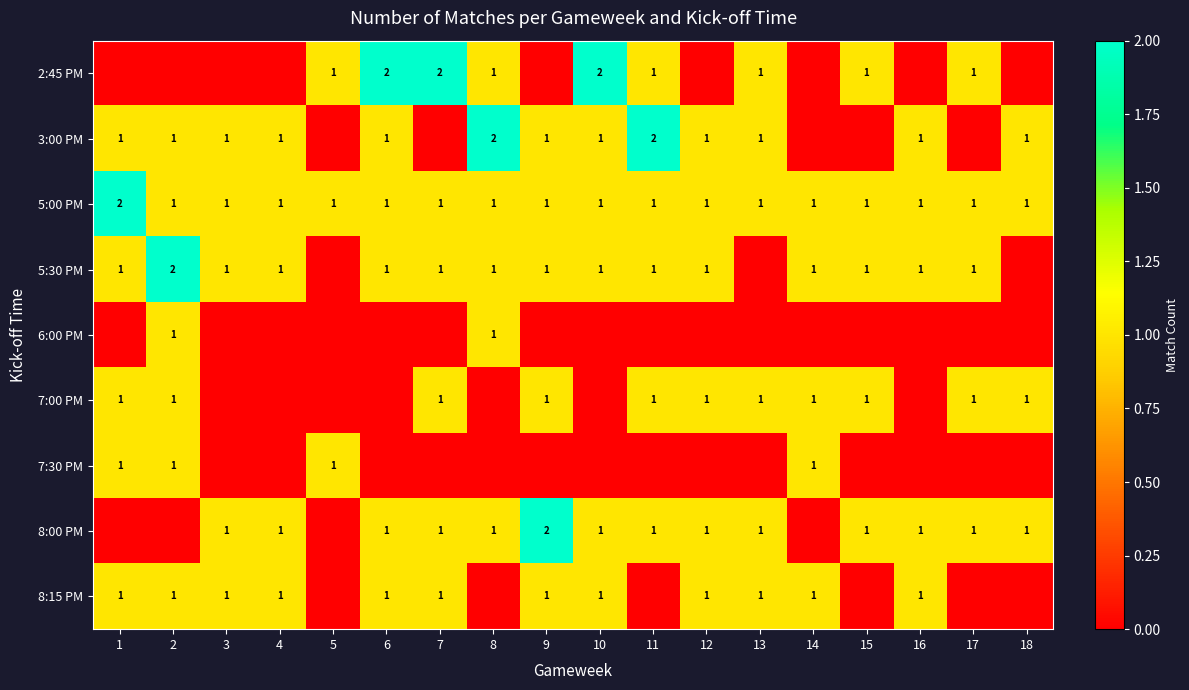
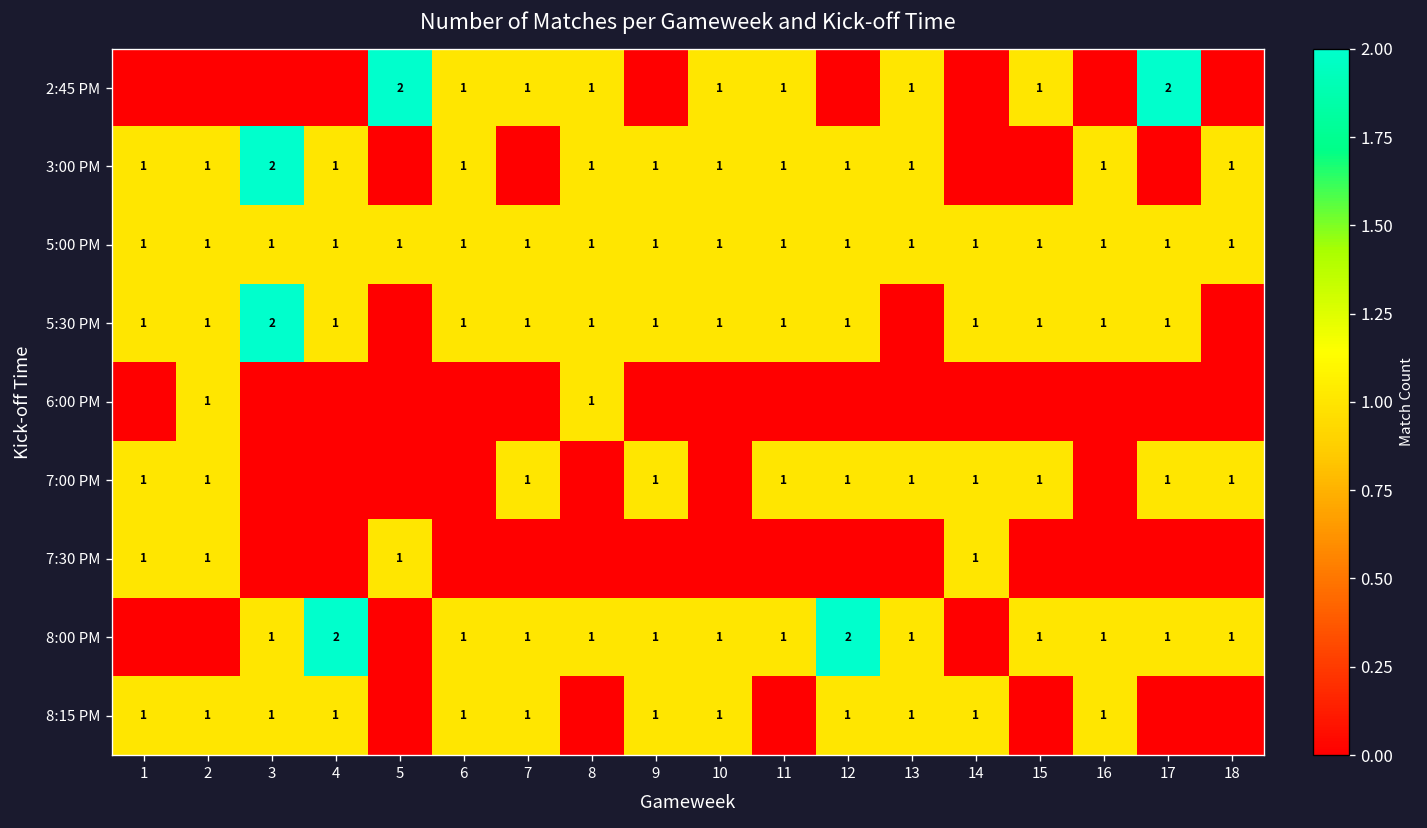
2:45 PM, 5: 1 -> 2
2:45 PM, 6: 2 -> 1
2:45 PM, 7: 2 -> 1
2:45 PM, 10: 2 -> 1
2:45 PM, 17: 1 -> 2
3:00 PM, 3: 1 -> 2
3:00 PM, 8: 2 -> 1
3:00 PM, 11: 2 -> 1
5:00 PM, 1: 2 -> 1
5:30 PM, 2: 2 -> 1
5:30 PM, 3: 1 -> 2
8:00 PM, 4: 1 -> 2
8:00 PM, 9: 2 -> 1
8:00 PM, 12: 1 -> 2
